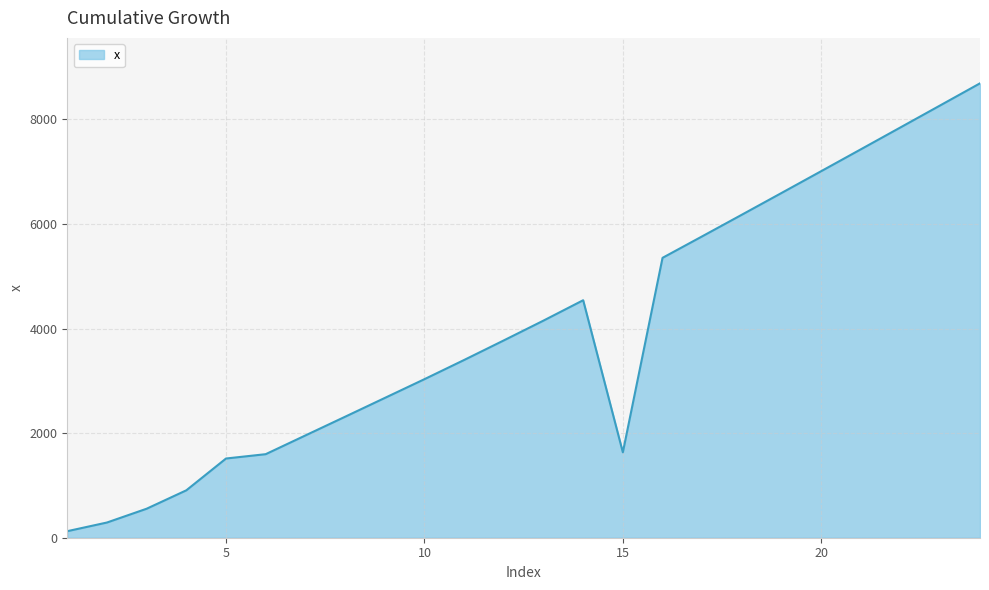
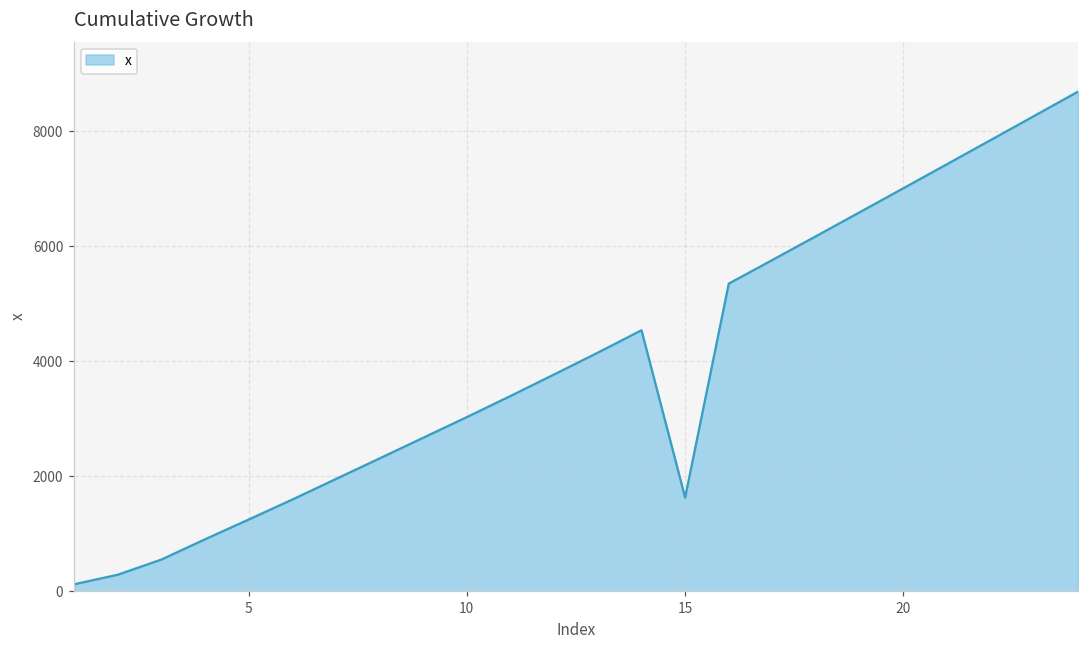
5: 1500 -> 1300
